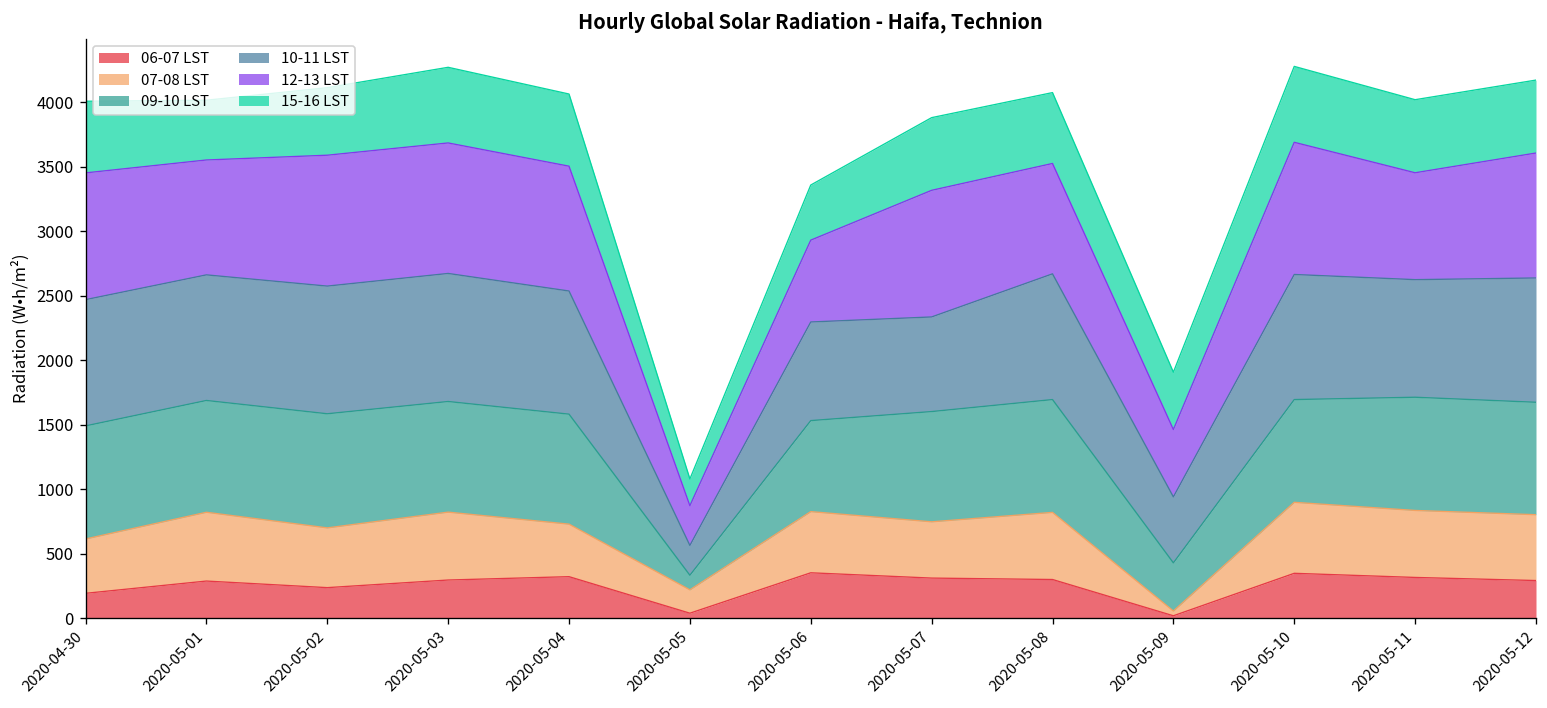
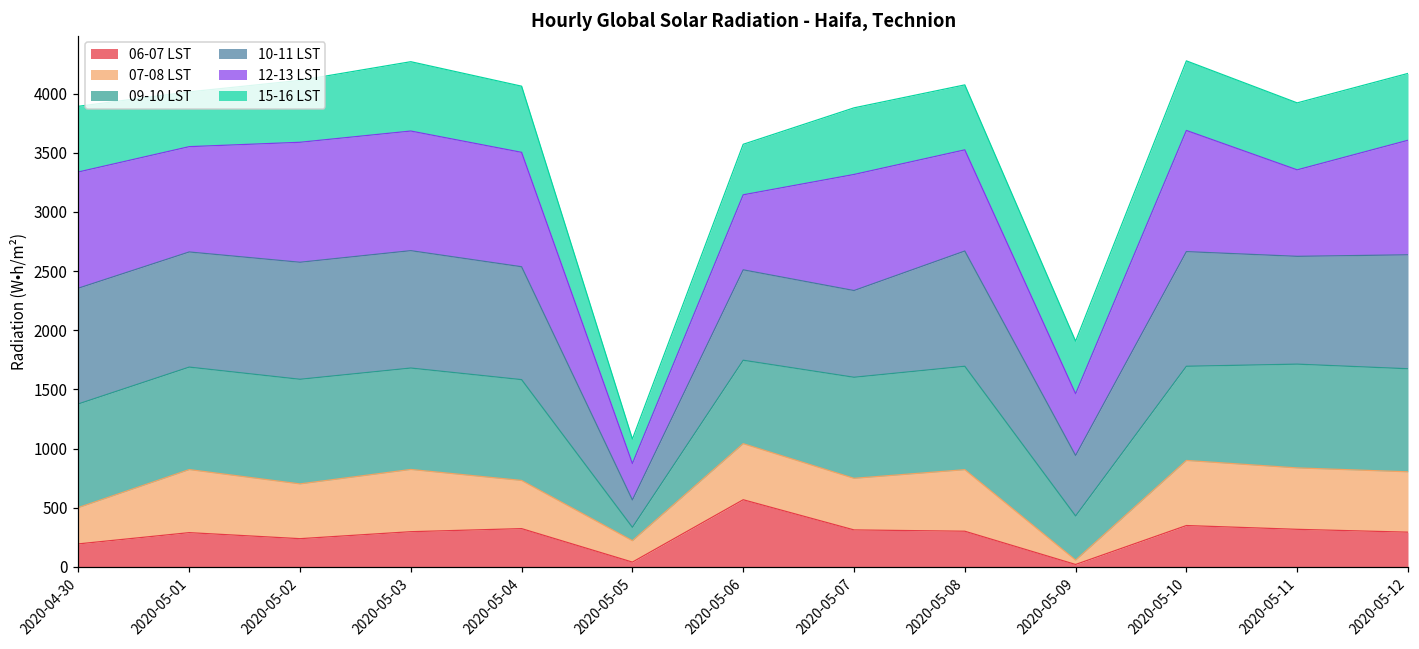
07-08 LST, 2020-04-30: 420 -> 310
06-07 LST, 2020-05-06: 350 -> 570
12-13 LST, 2020-05-11: 830 -> 730
